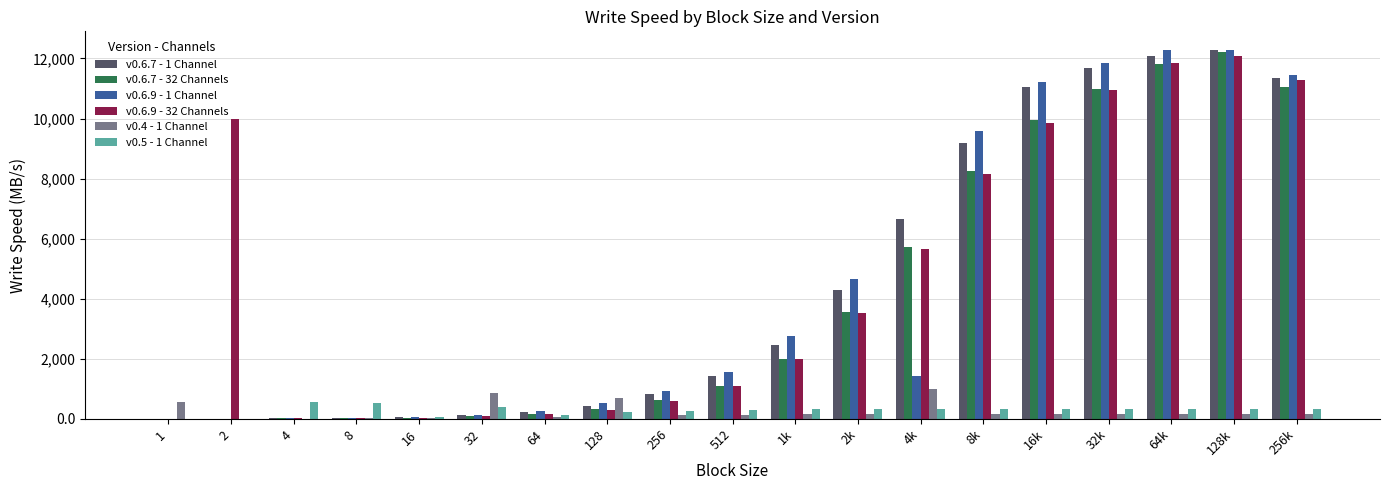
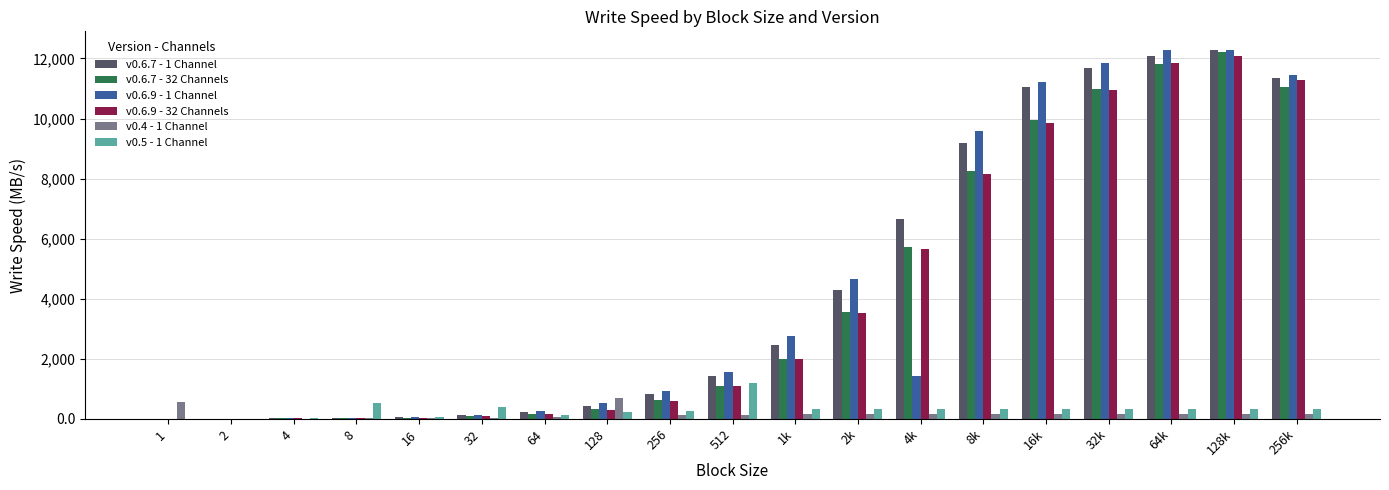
v0.6.9 - 32 Channels, 2: 10,000 -> 0
v0.5 - 1 Channel, 4: 500 -> 0
v0.4 - 1 Channel, 32: 900 -> 0
v0.5 - 1 Channel, 512: 300 -> 1,200
v0.4 - 1 Channel, 4k: 1,000 -> 200
